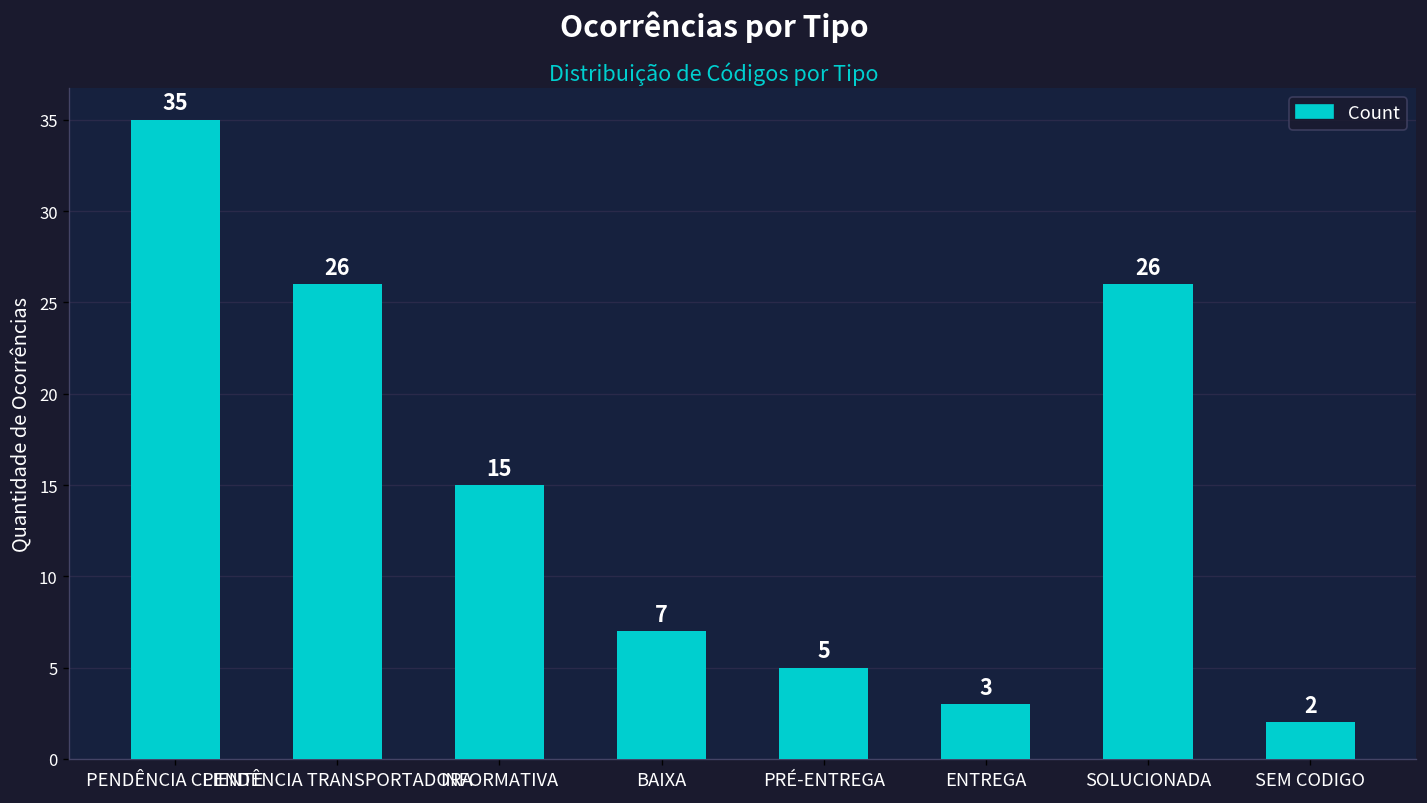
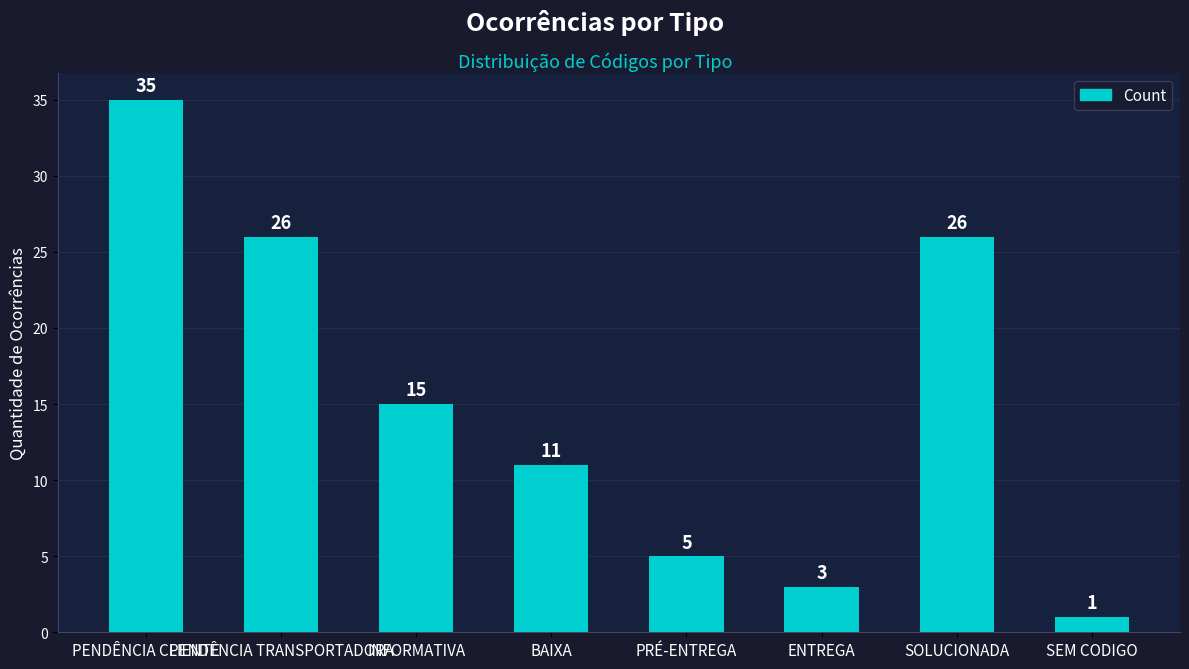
BAIXA: 7 -> 11
SEM CODIGO: 2 -> 1
